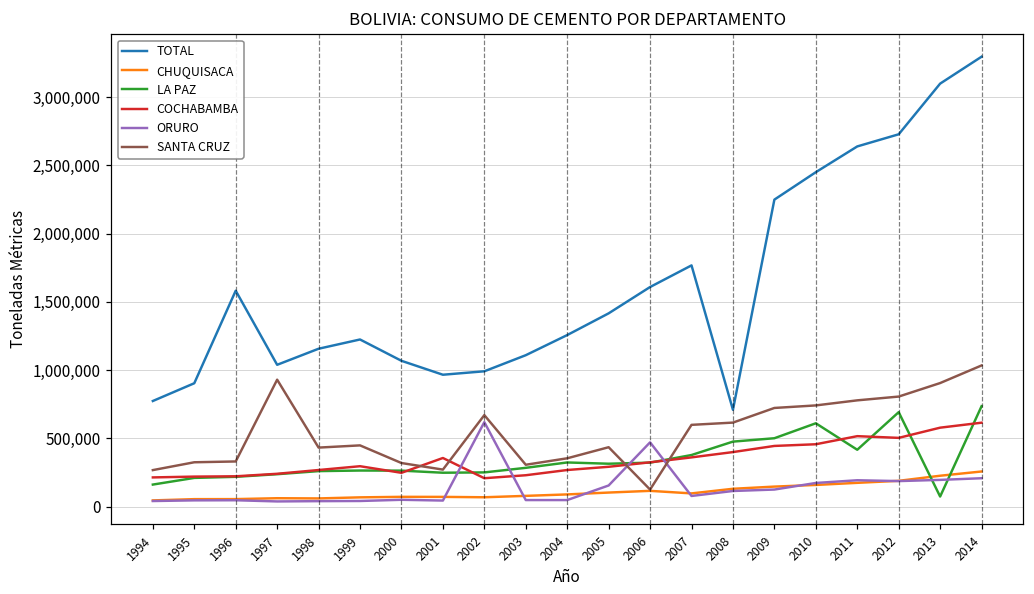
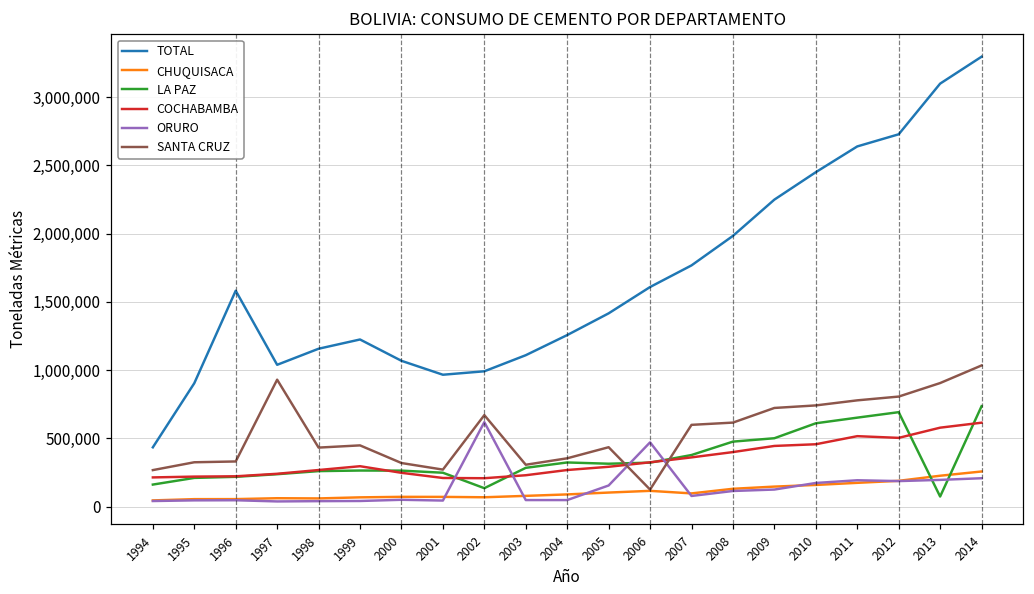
TOTAL, 1994: 770,000 -> 430,000
COCHABAMBA, 2001: 360,000 -> 210,000
LA PAZ, 2002: 250,000 -> 140,000
TOTAL, 2008: 710,000 -> 1,980,000
LA PAZ, 2011: 420,000 -> 650,000
